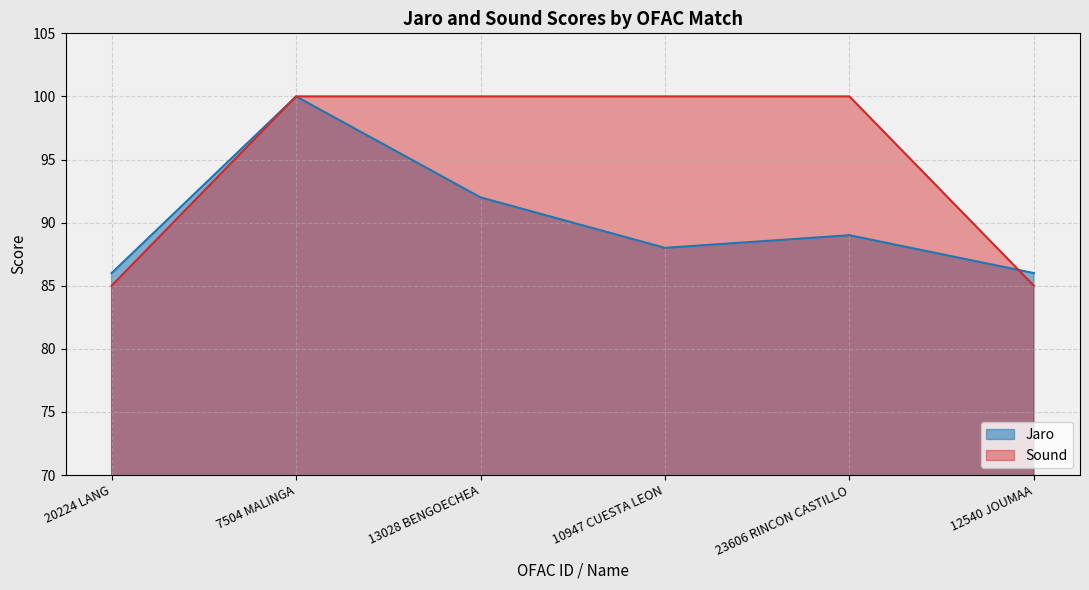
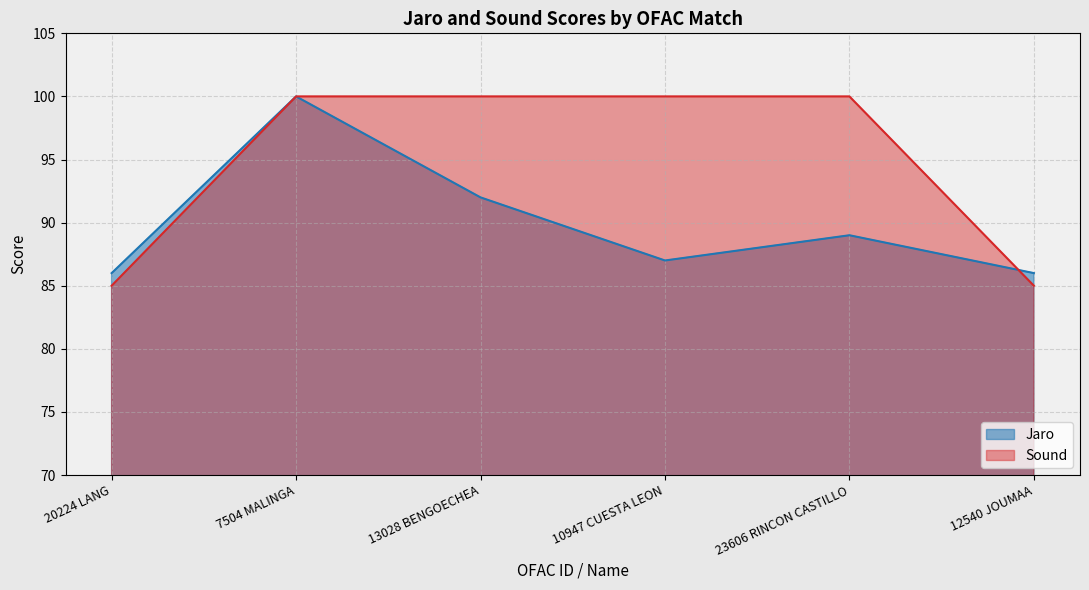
Jaro, 10947 CUESTA LEON: 88 -> 87
